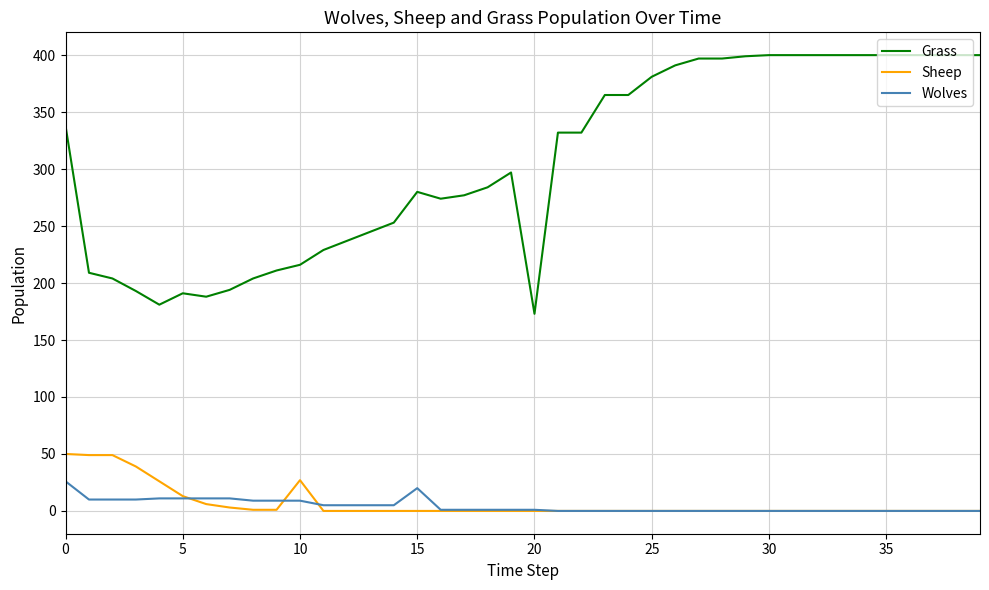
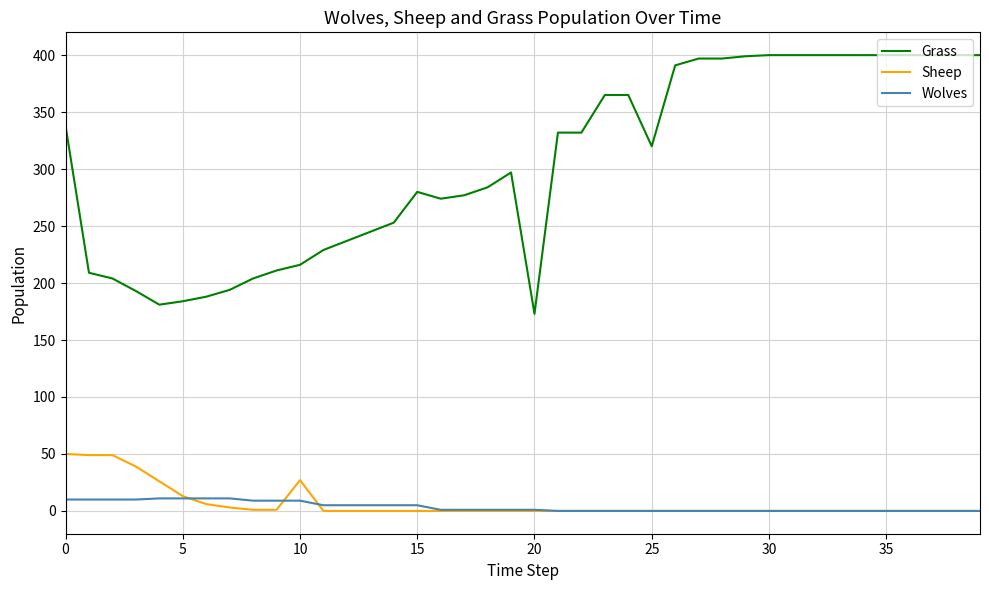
Wolves, 0: 26 -> 10
Grass, 5: 191 -> 184
Wolves, 15: 20 -> 5
Grass, 25: 381 -> 320
